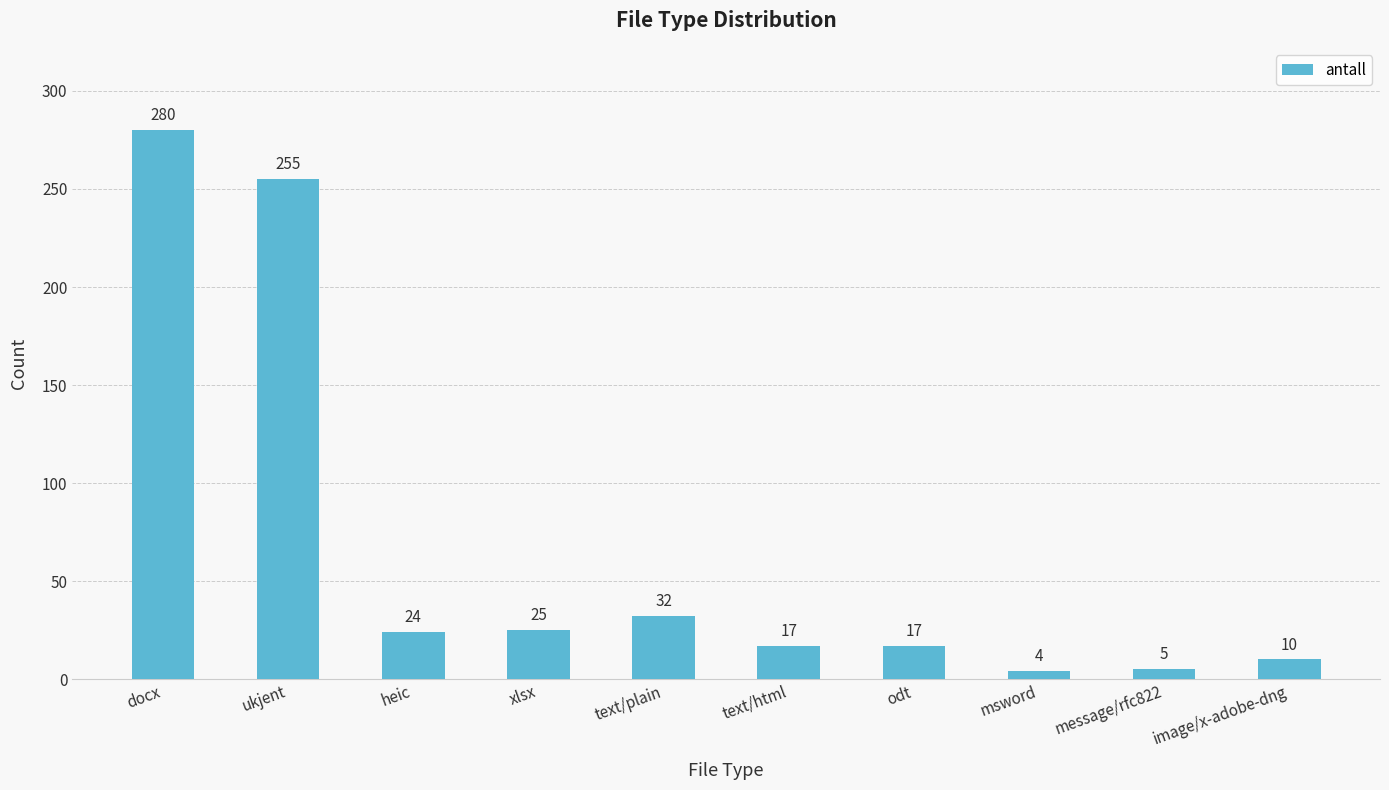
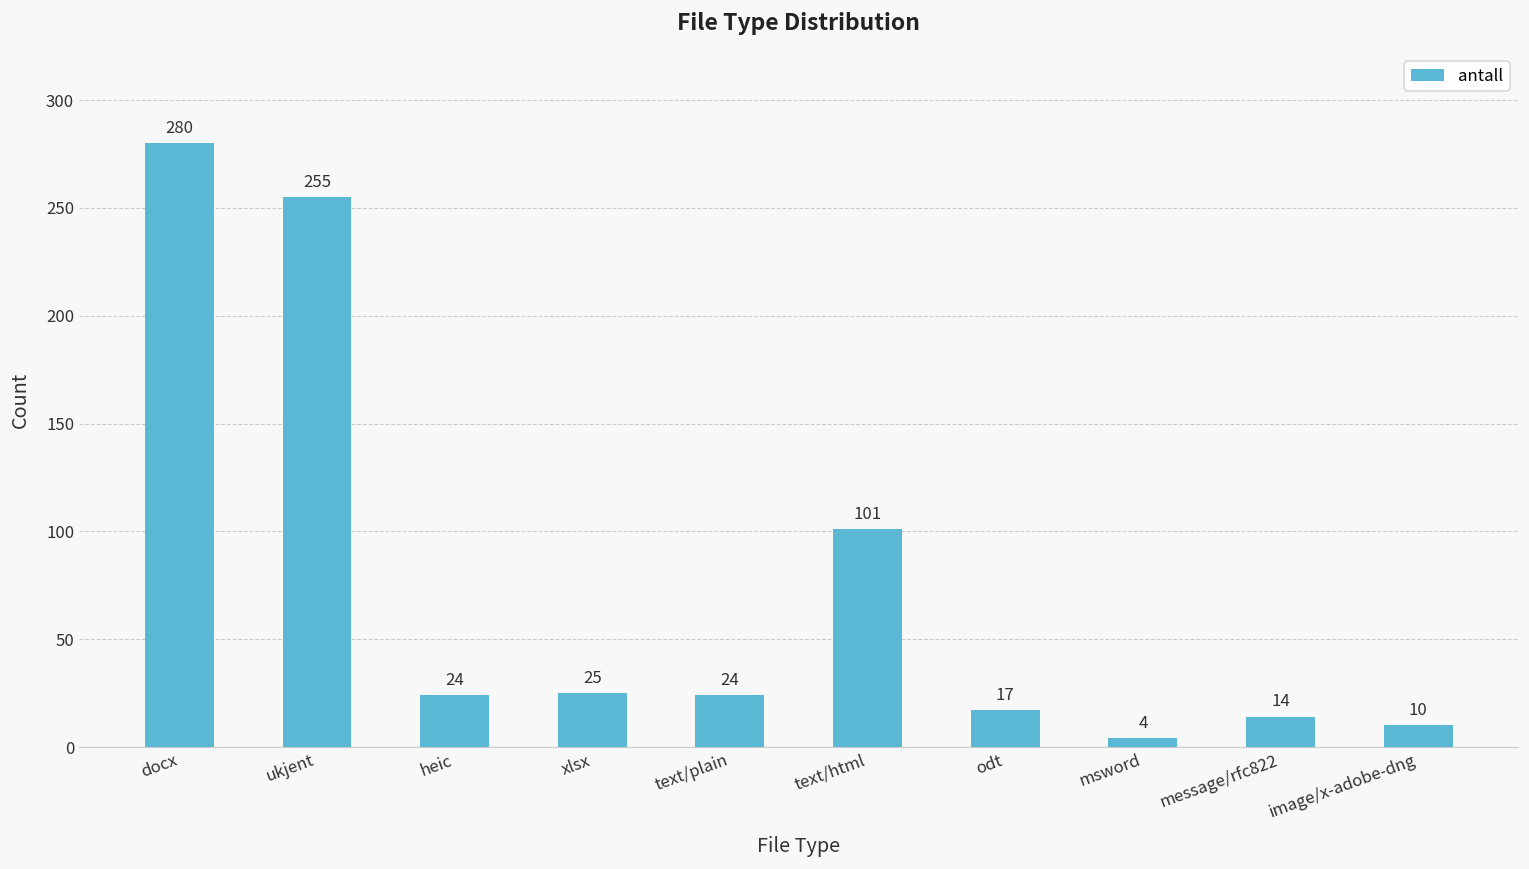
text/plain: 32 -> 24
text/html: 17 -> 101
message/rfc822: 5 -> 14
